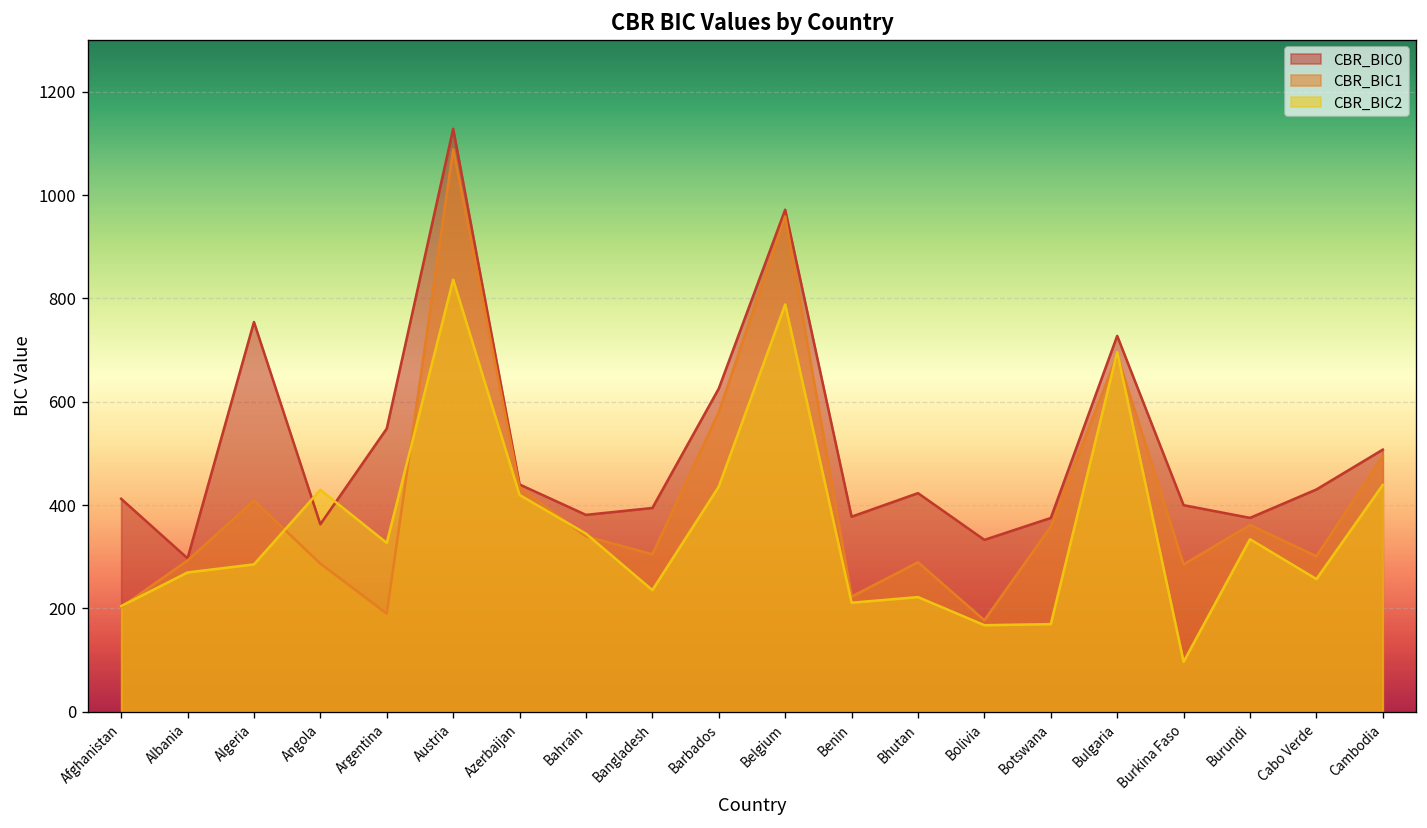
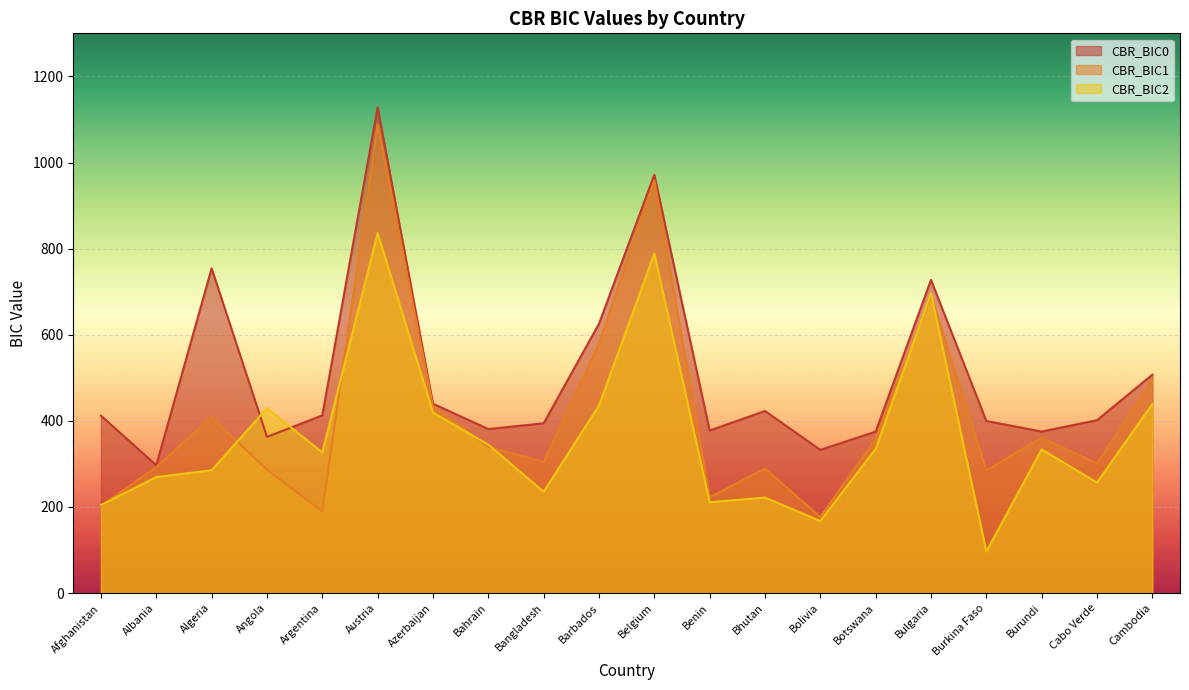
CBR_BIC0, Argentina: 550 -> 410
CBR_BIC2, Botswana: 170 -> 330
CBR_BIC0, Cabo Verde: 430 -> 400
